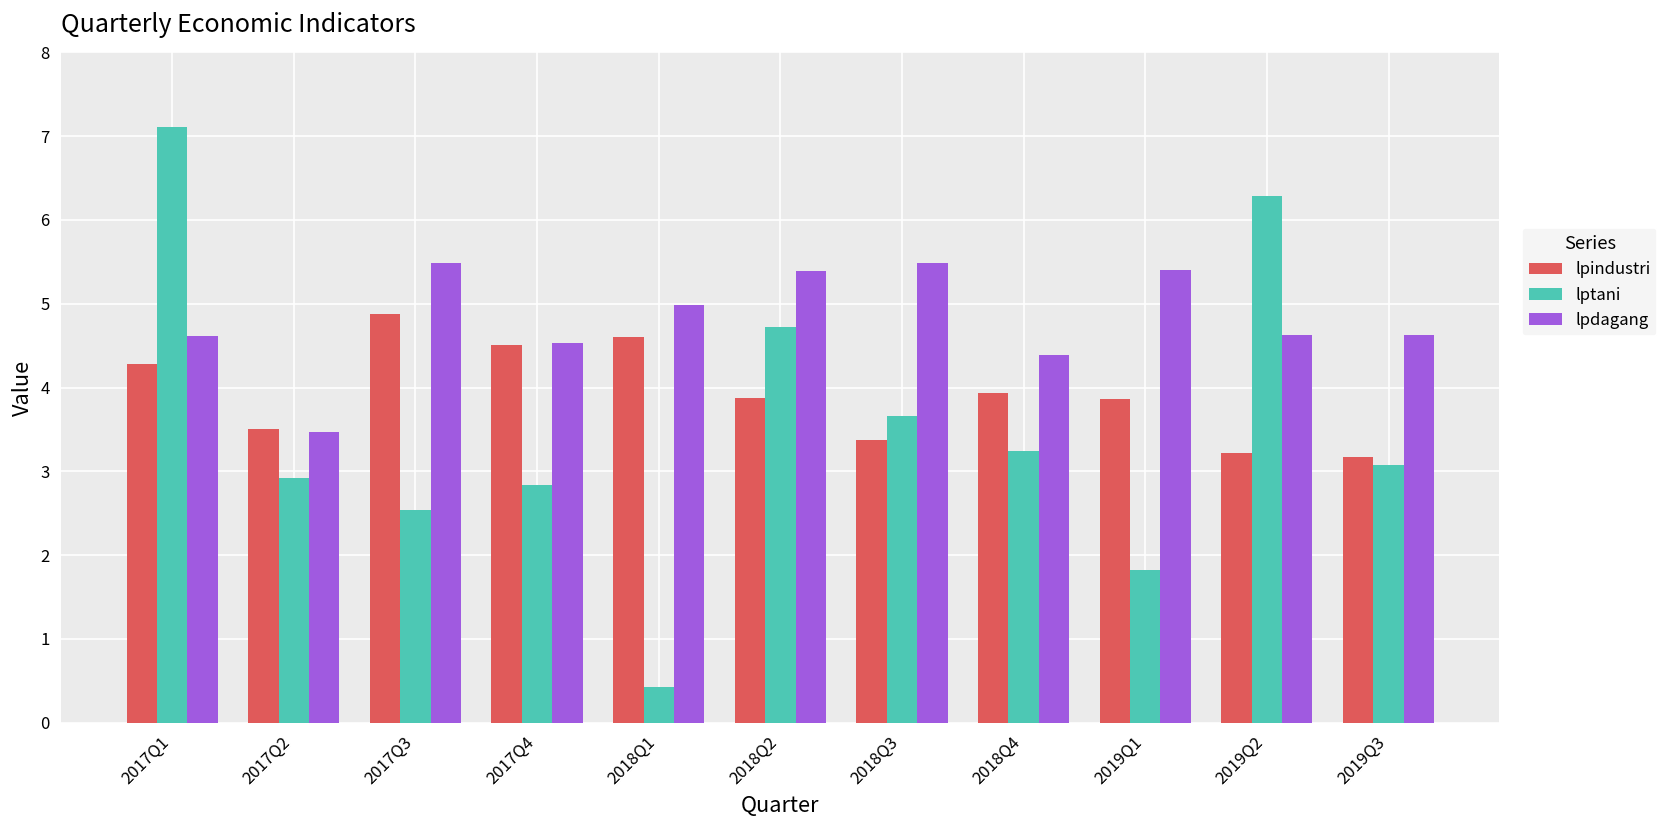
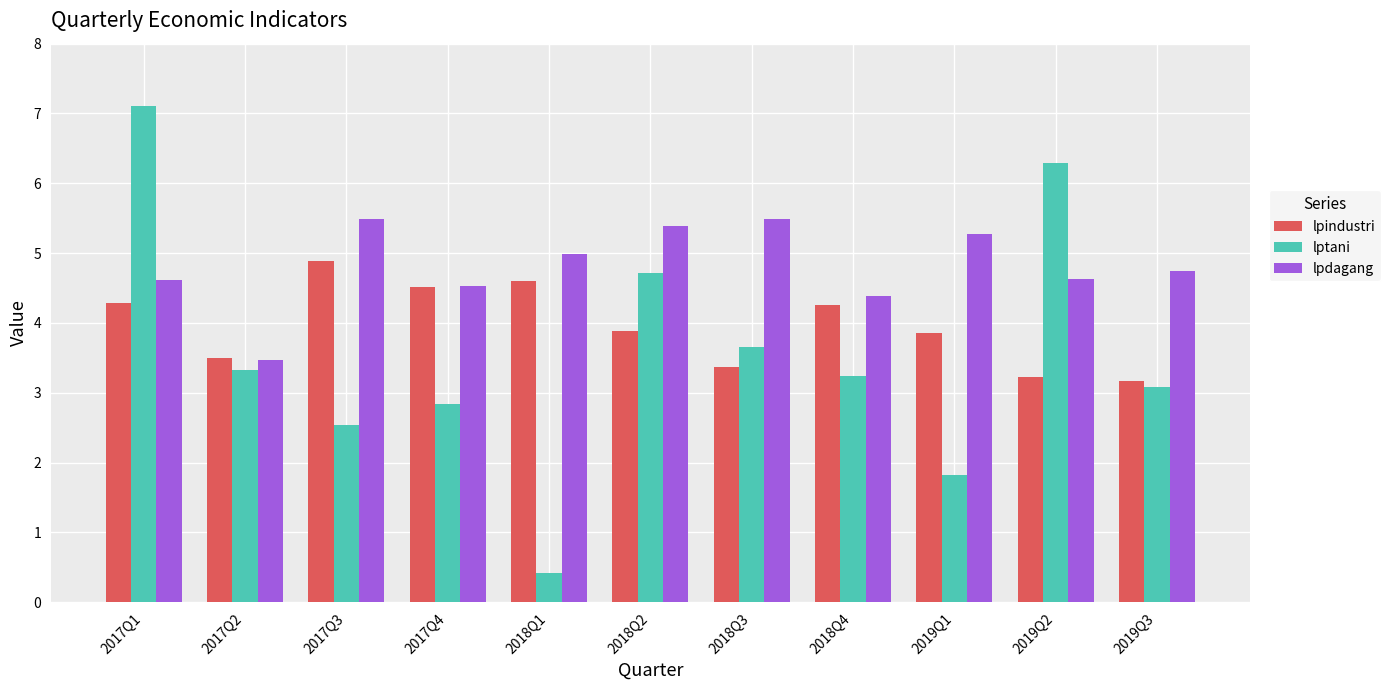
lptani, 2017Q2: 2.9 -> 3.3
lpindustri, 2018Q4: 3.9 -> 4.3
lpdagang, 2019Q1: 5.4 -> 5.3
lpdagang, 2019Q3: 4.6 -> 4.8
